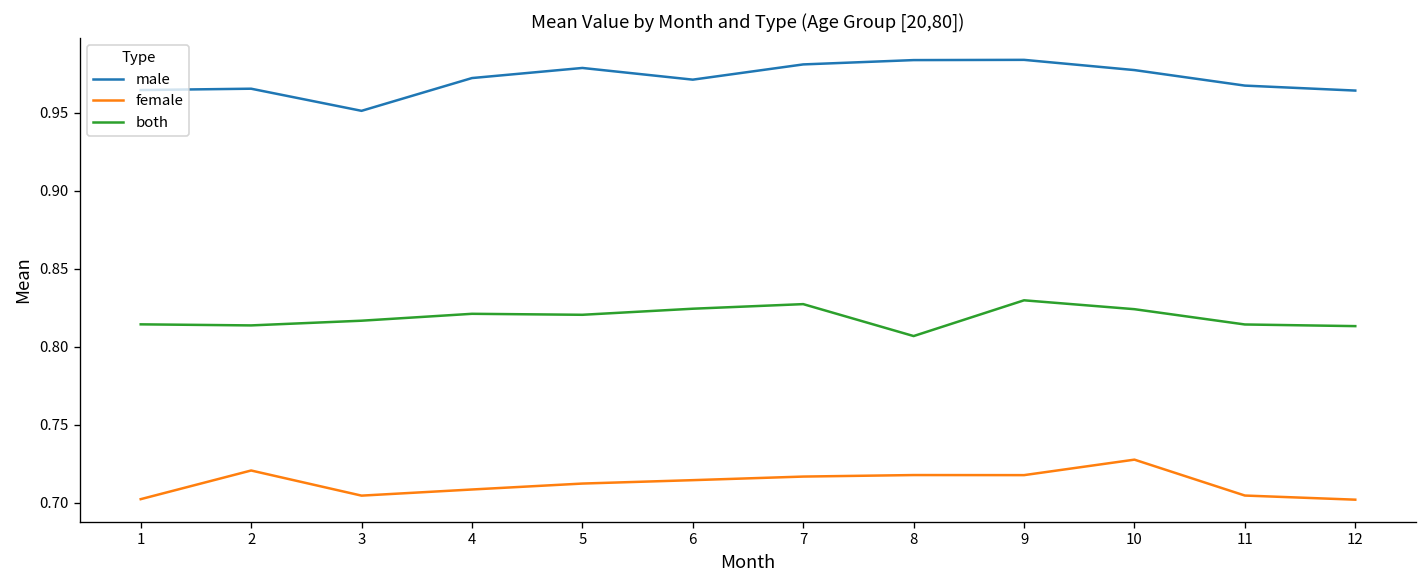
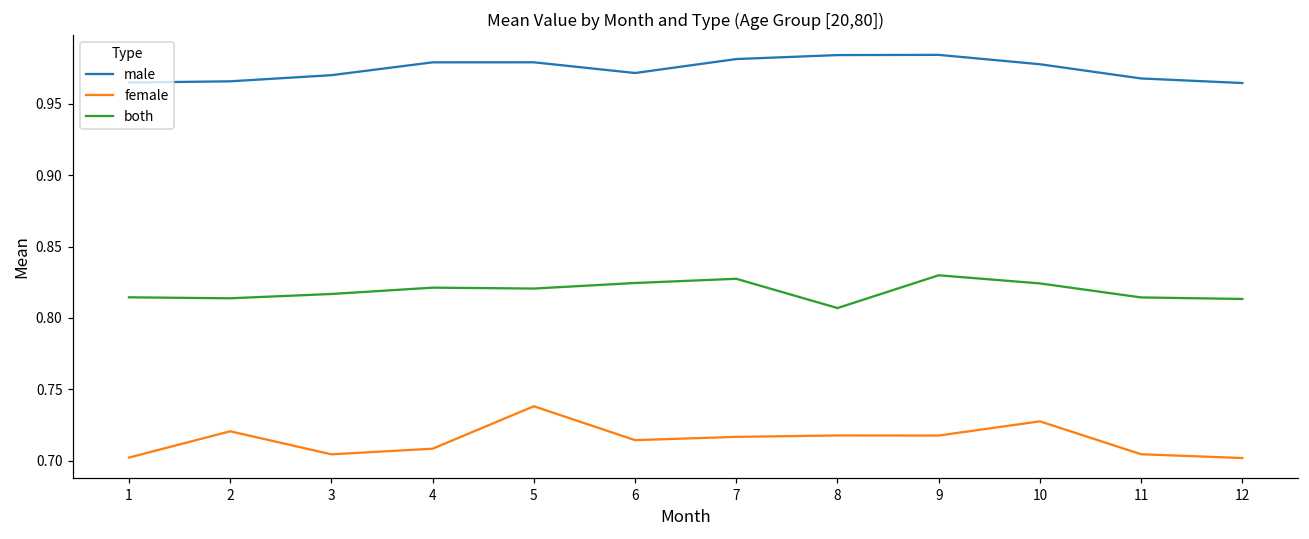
male, 3: 0.951 -> 0.970
male, 4: 0.972 -> 0.979
female, 5: 0.712 -> 0.738
